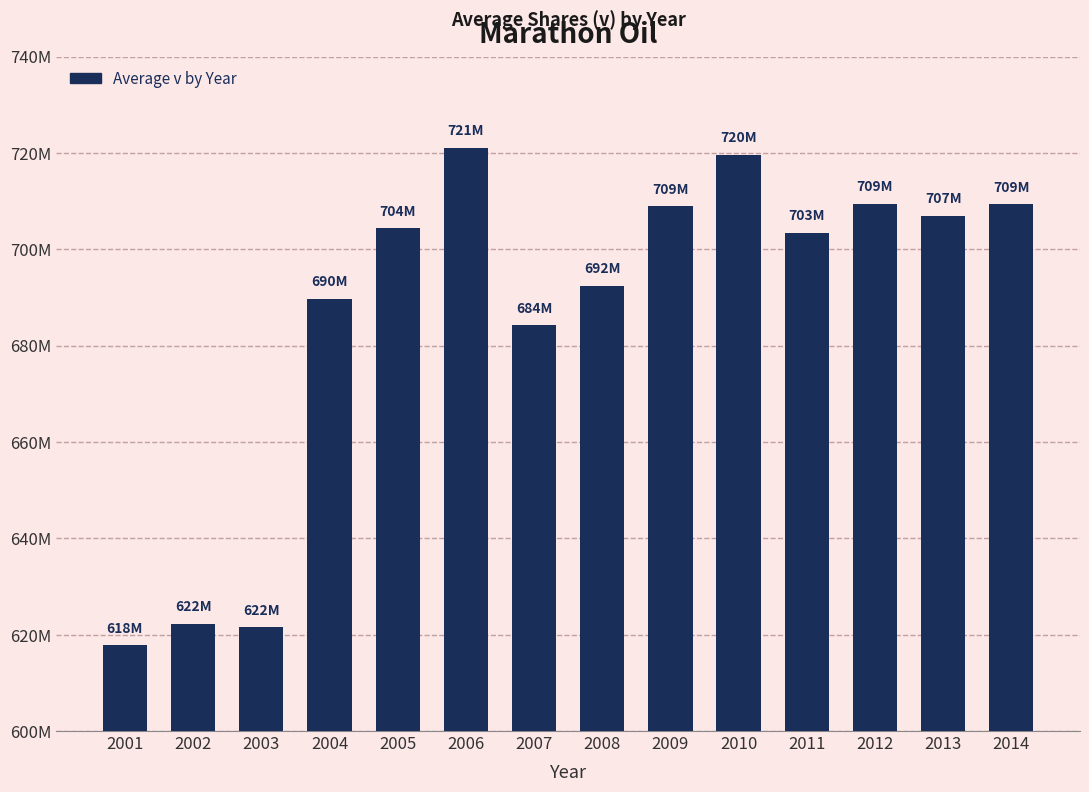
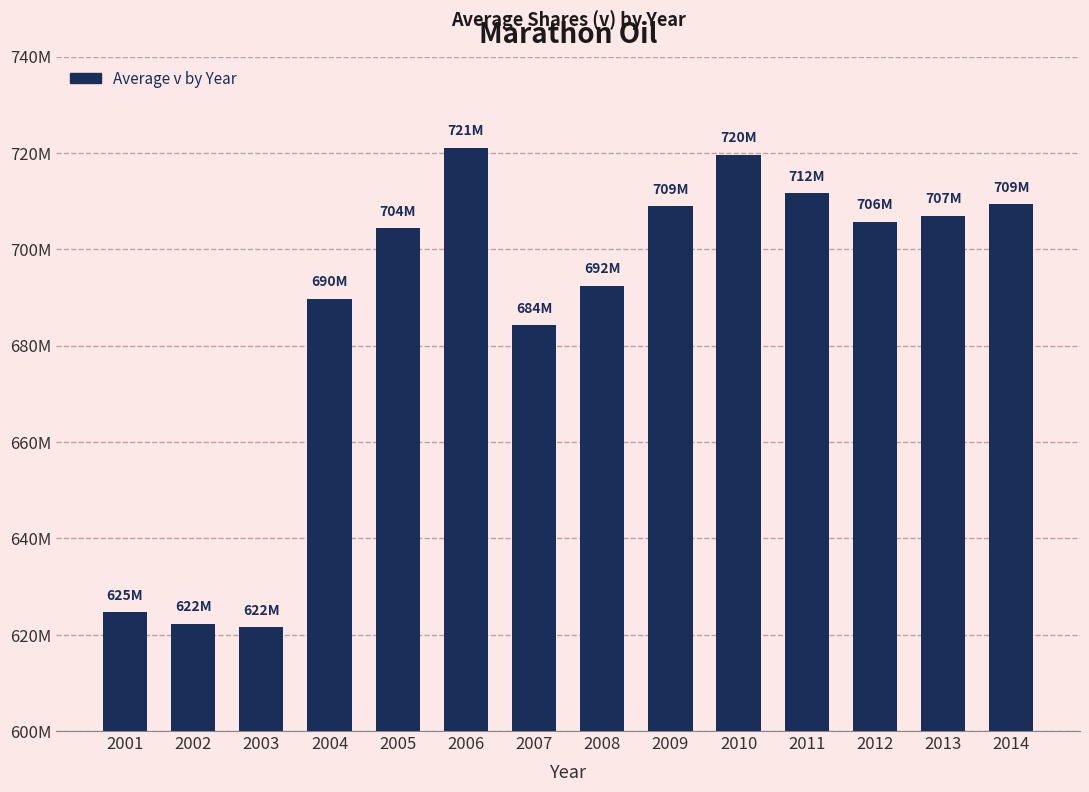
2001: 618M -> 625M
2011: 703M -> 712M
2012: 709M -> 706M
